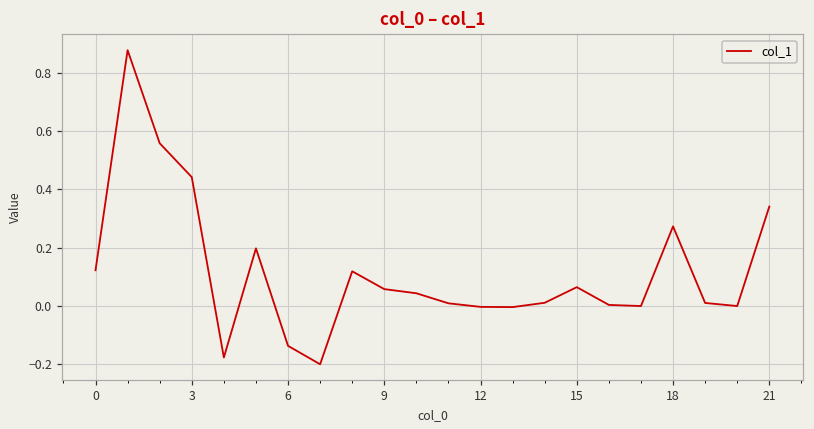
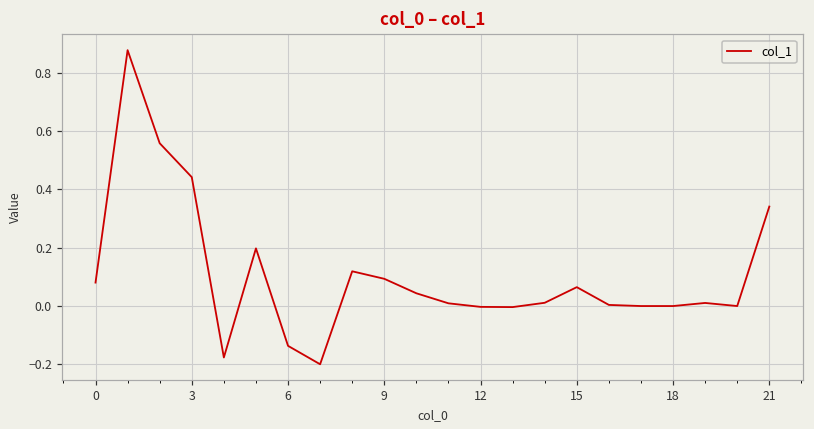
0: 0.12 -> 0.08
9: 0.06 -> 0.09
18: 0.27 -> 0.00
